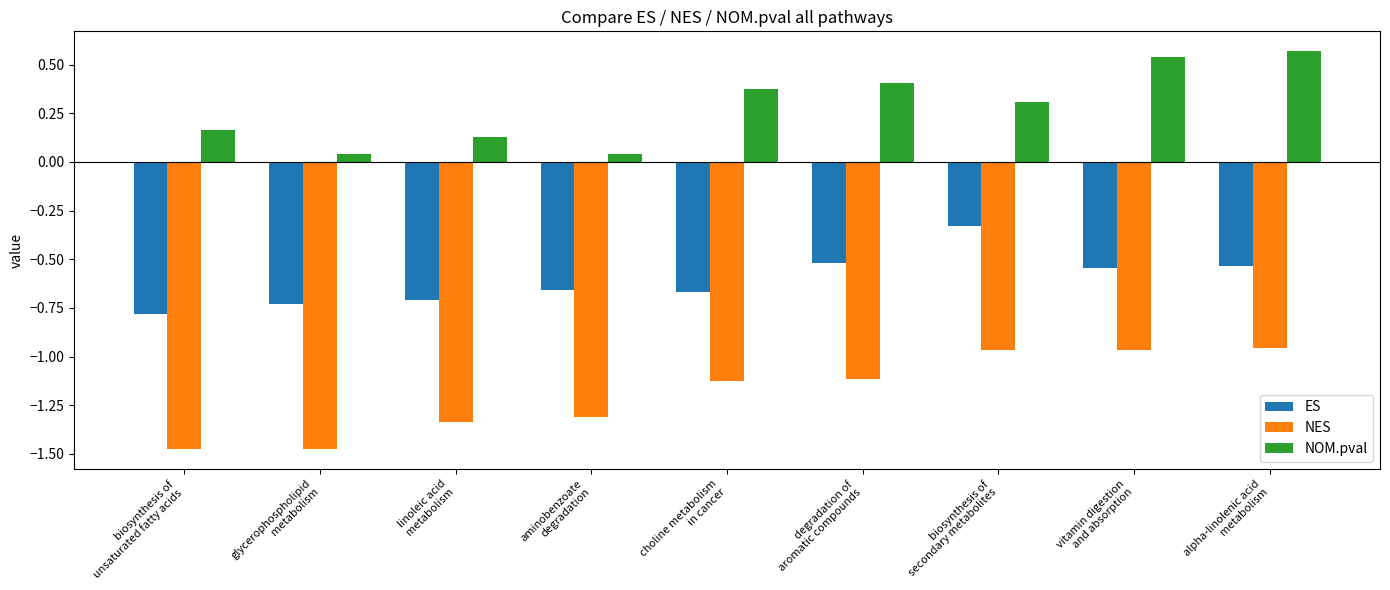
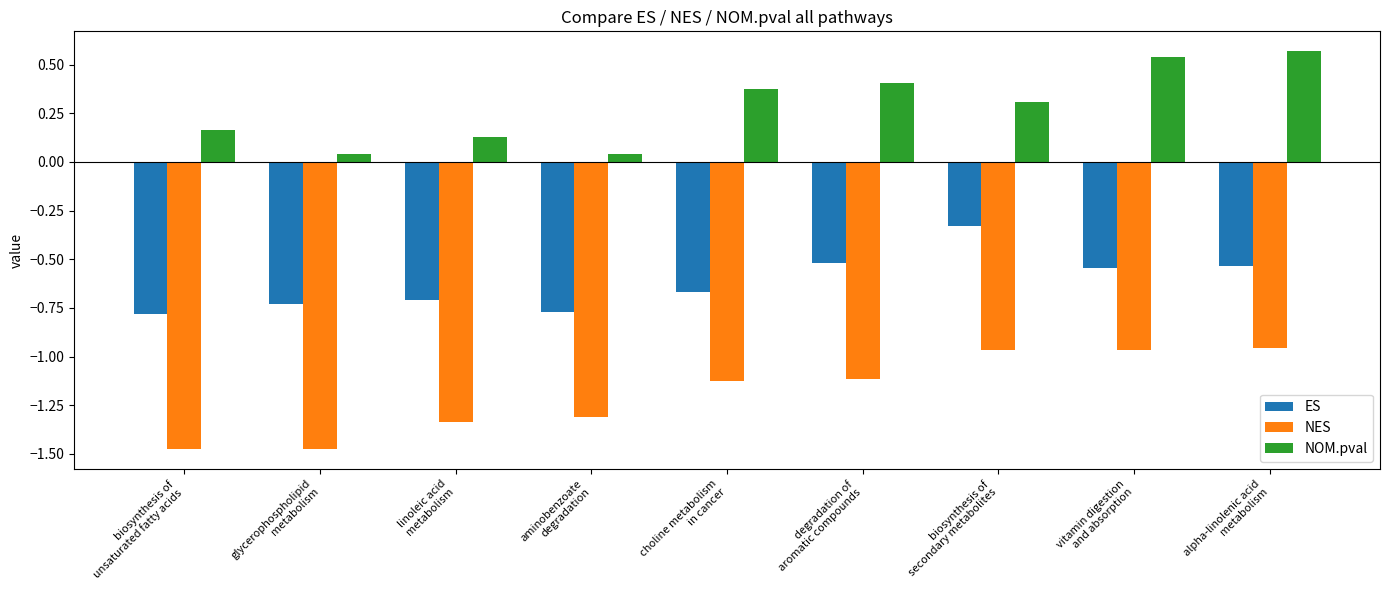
ES, aminobenzoate degradation: -0.66 -> -0.77
